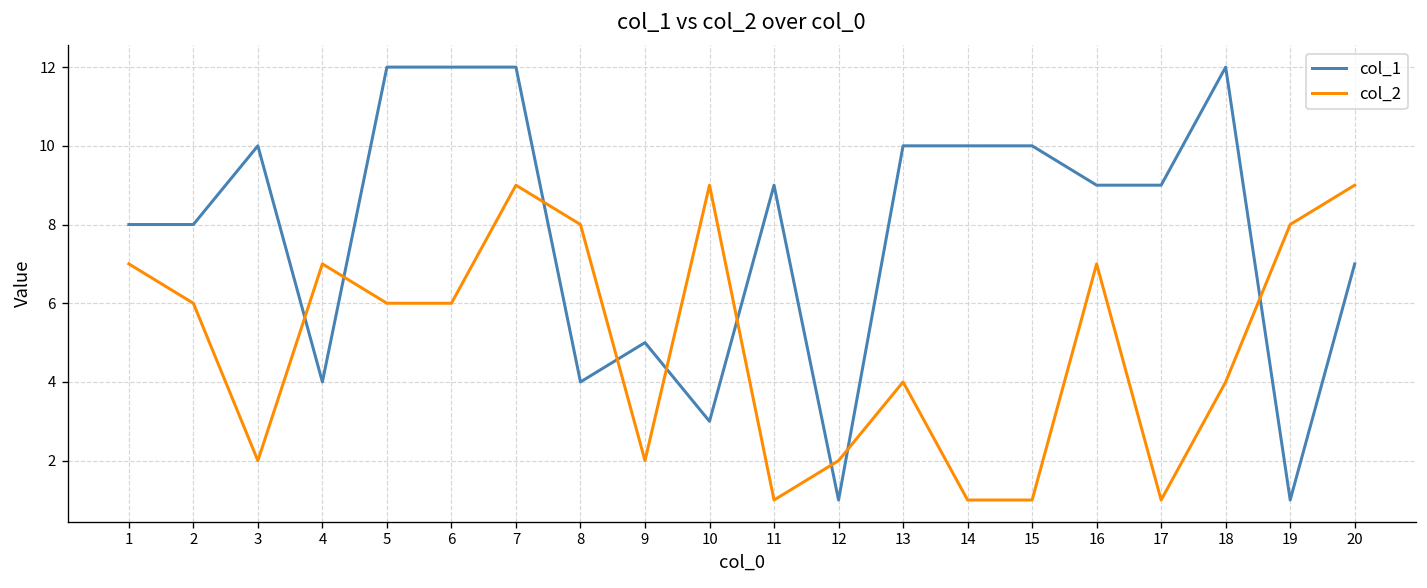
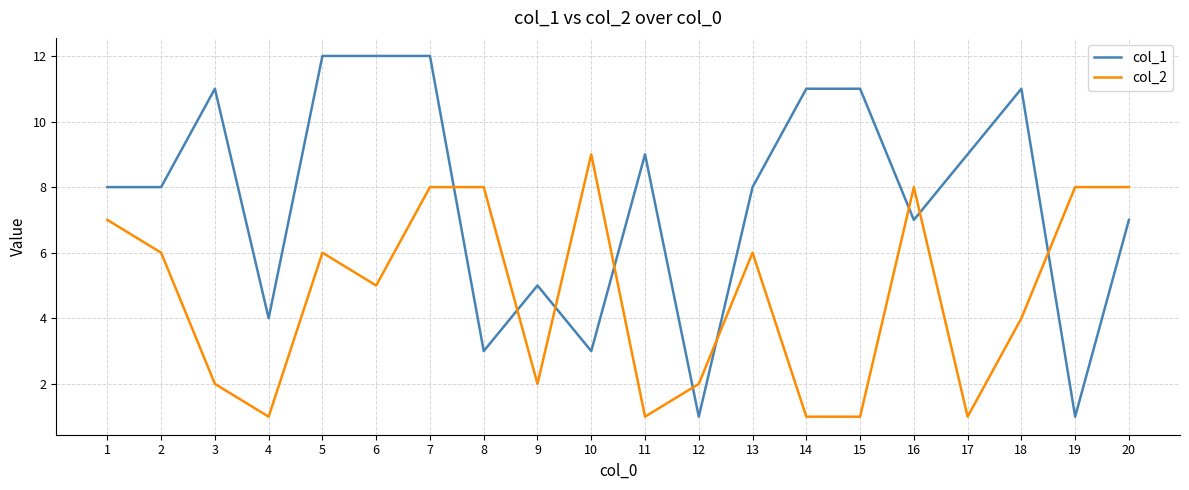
col_1, 3: 10 -> 11
col_2, 4: 7 -> 1
col_2, 6: 6 -> 5
col_2, 7: 9 -> 8
col_1, 8: 4 -> 3
col_1, 13: 10 -> 8
col_2, 13: 4 -> 6
col_1, 14: 10 -> 11
col_1, 15: 10 -> 11
col_1, 16: 9 -> 7
col_2, 16: 7 -> 8
col_1, 18: 12 -> 11
col_2, 20: 9 -> 8
